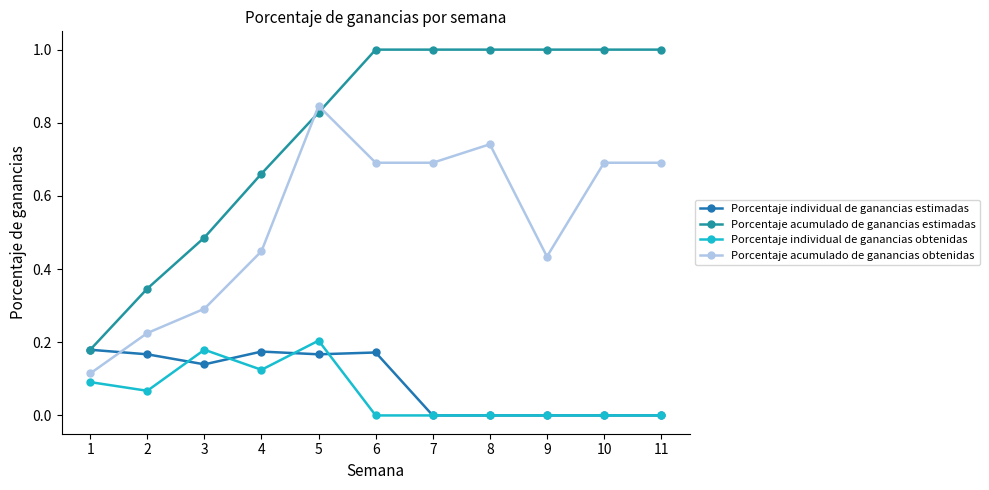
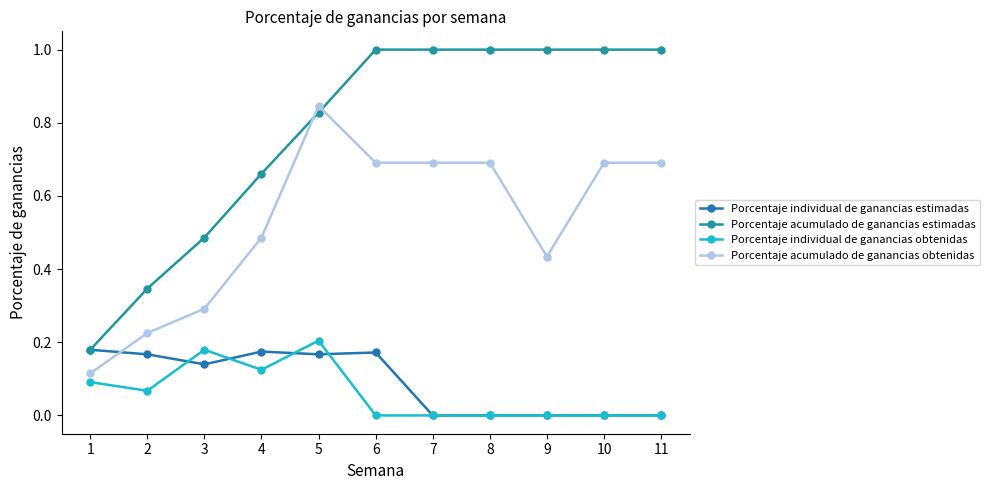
Porcentaje acumulado de ganancias obtenidas, 4: 0.45 -> 0.49
Porcentaje acumulado de ganancias obtenidas, 8: 0.74 -> 0.69
